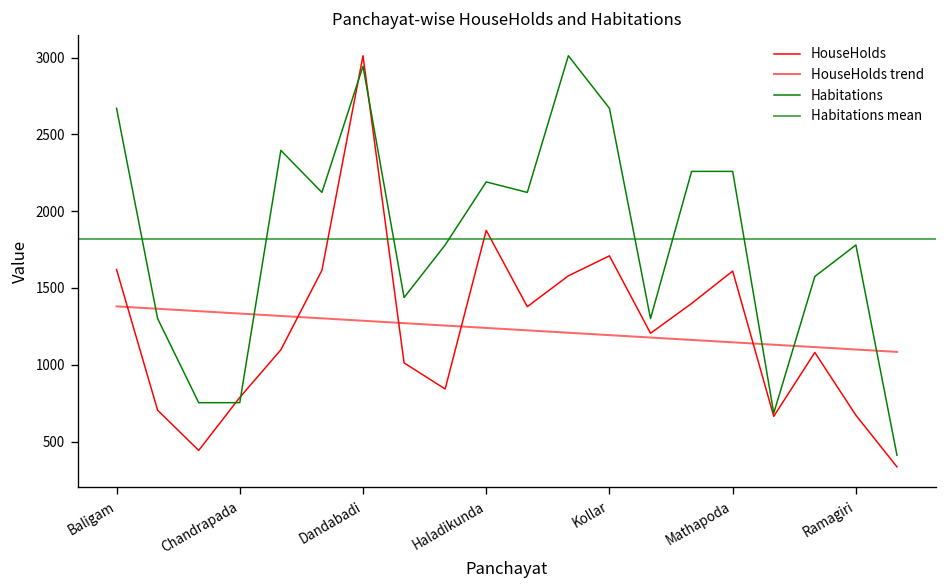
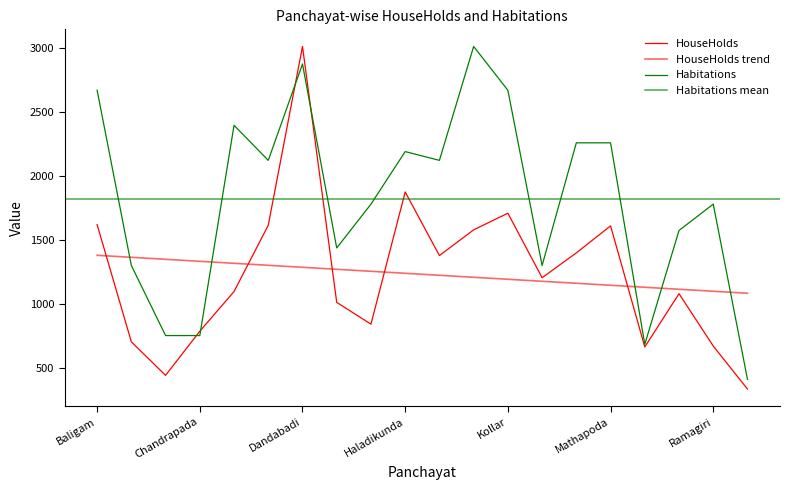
Habitations, Dandabadi: 2940 -> 2880
